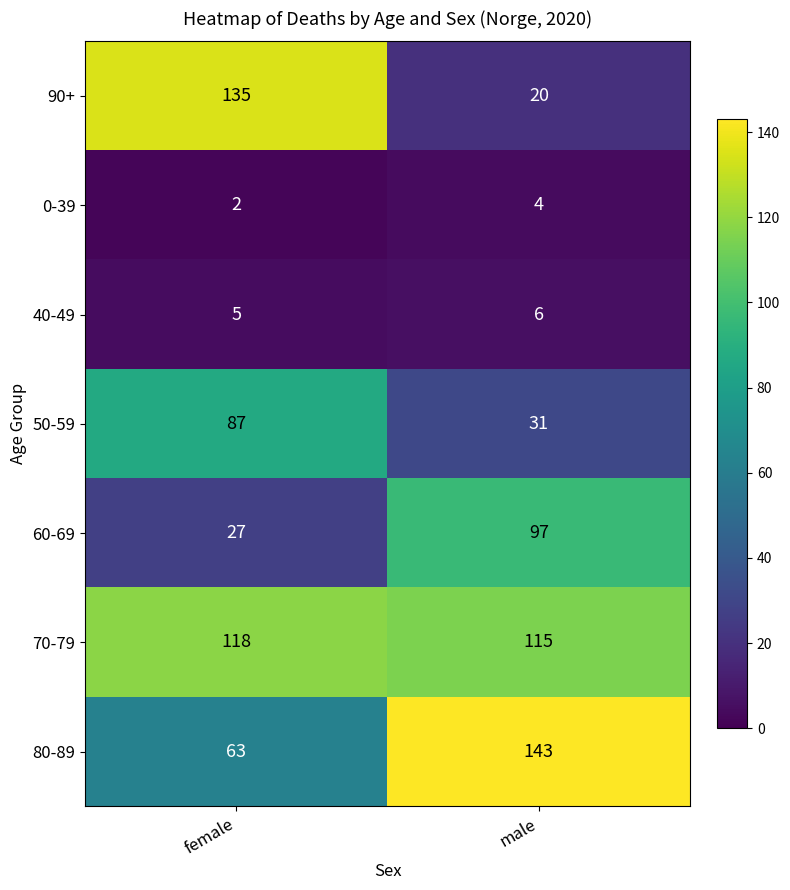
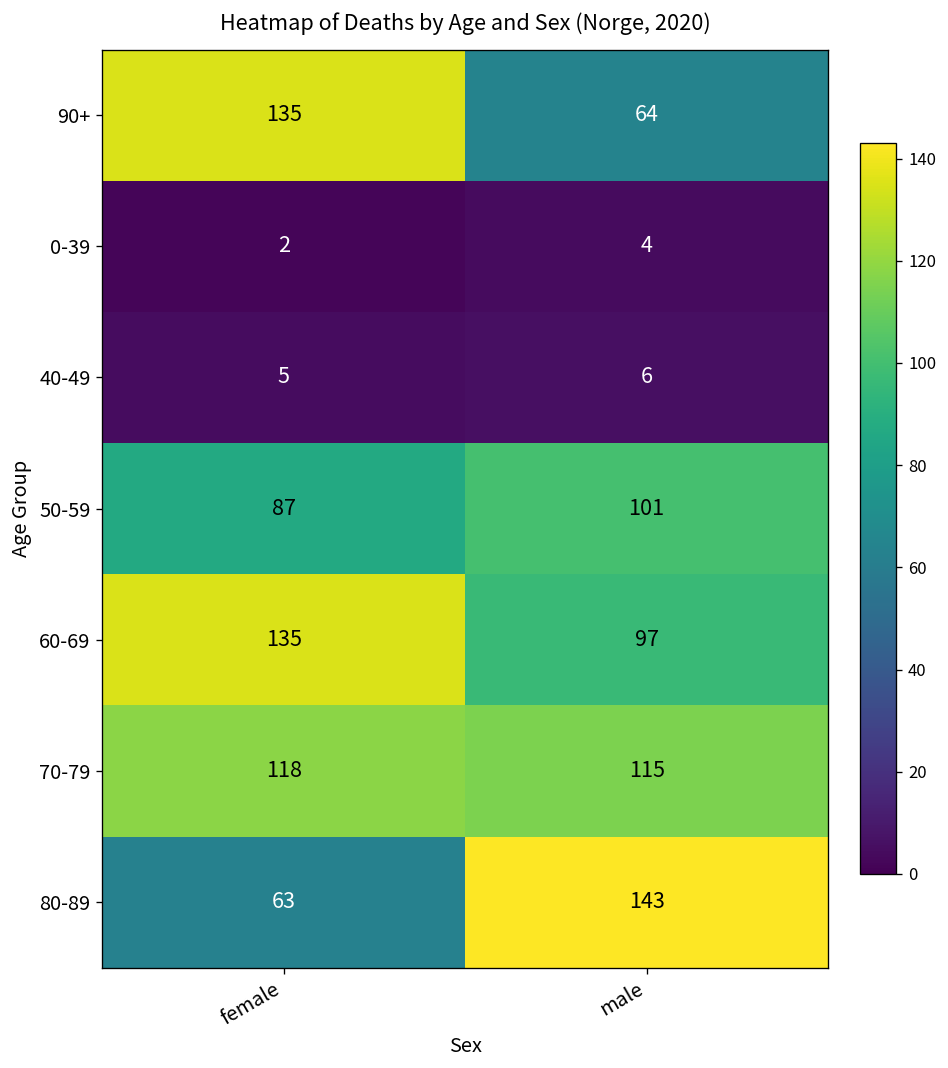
90+, male: 20 -> 64
50-59, male: 31 -> 101
60-69, female: 27 -> 135
